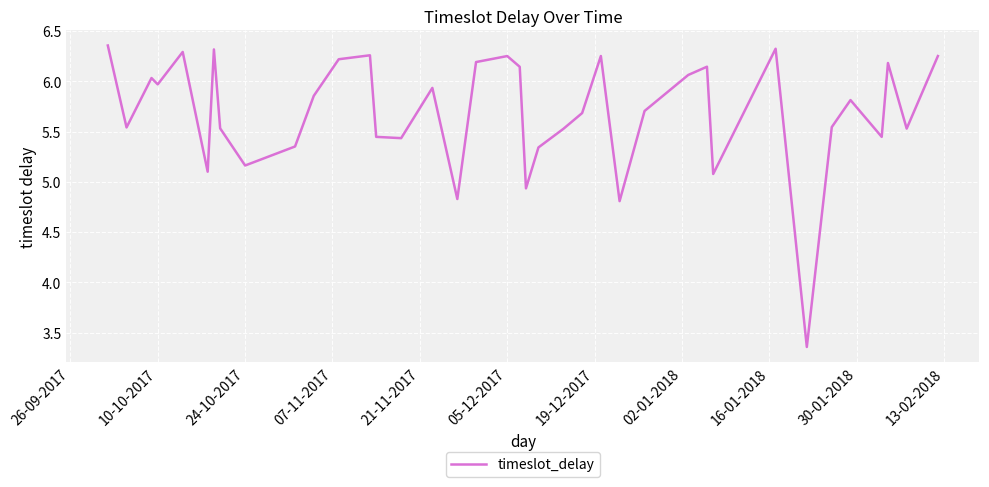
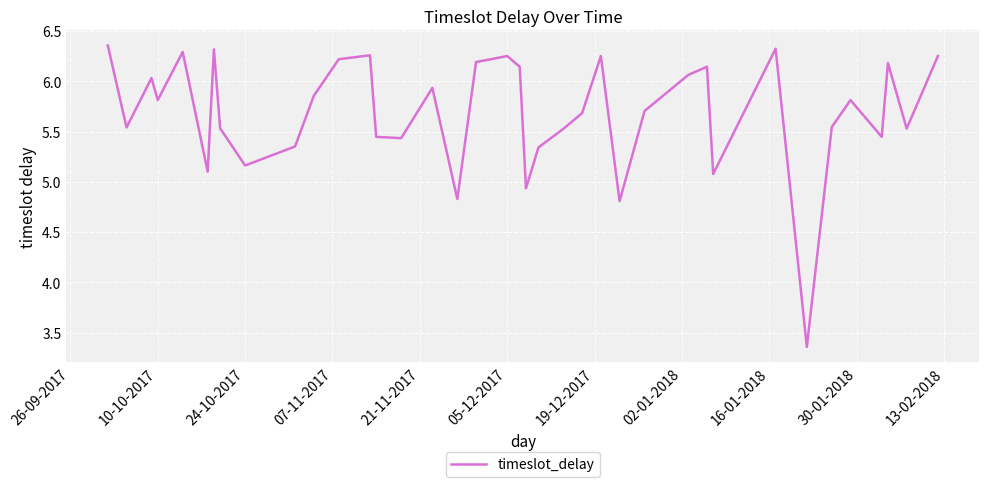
10-10-2017: 5.97 -> 5.81
